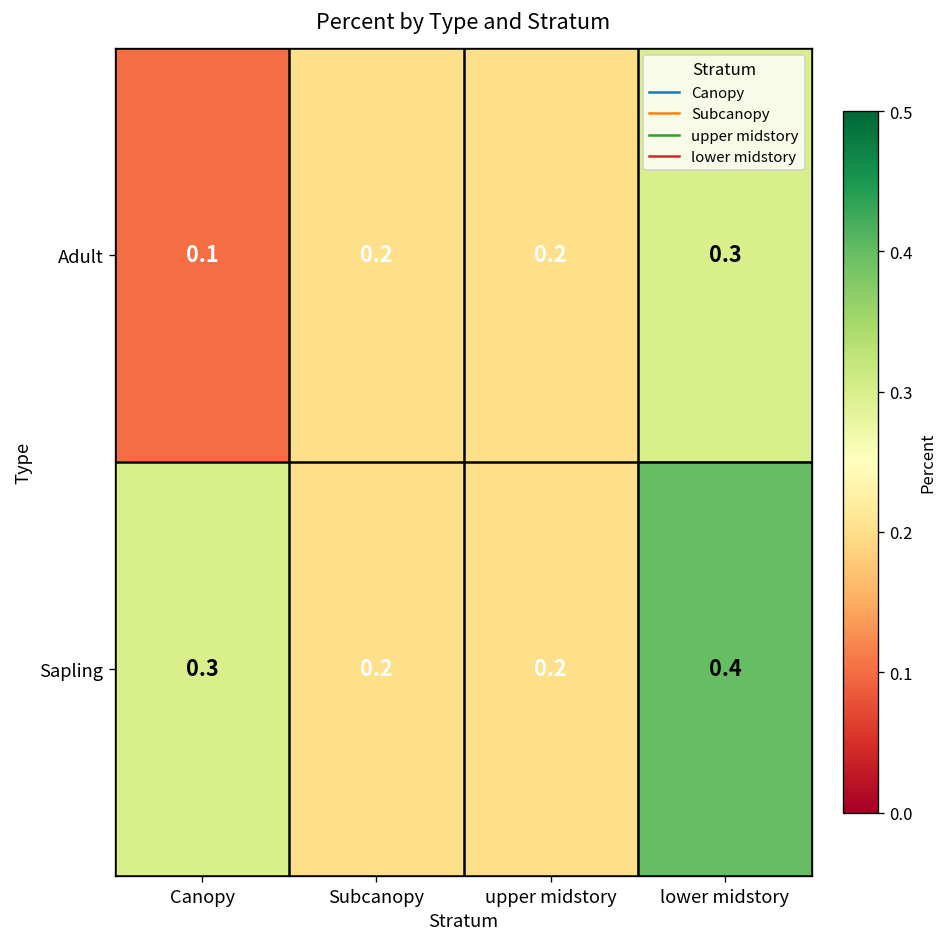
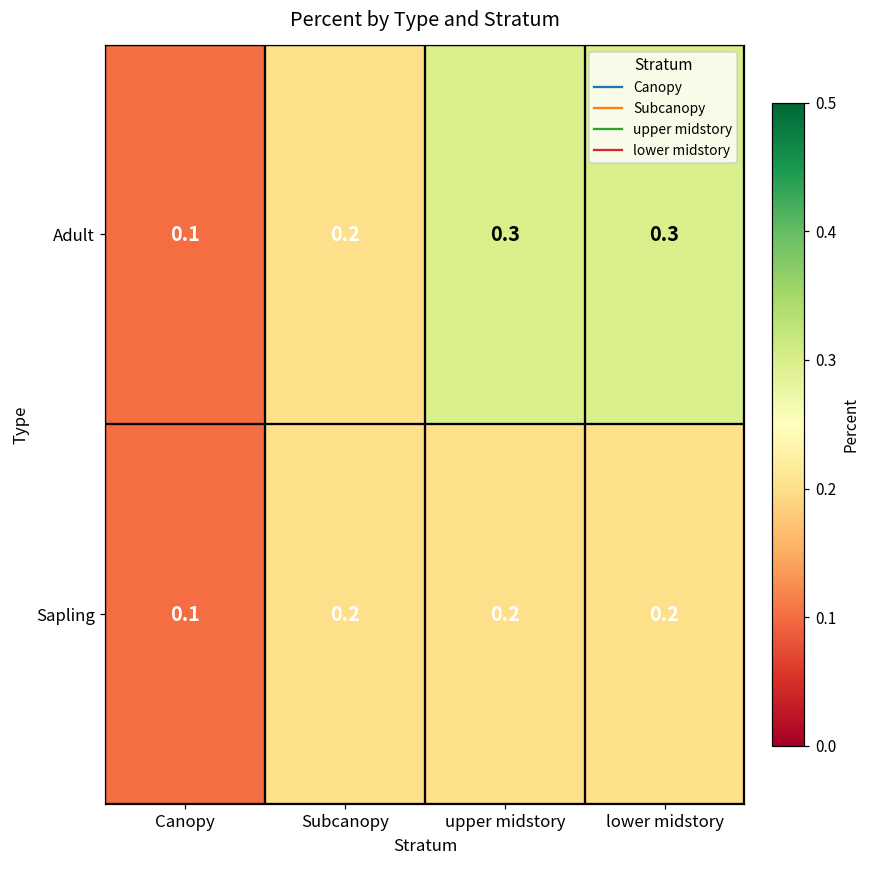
Adult, upper midstory: 0.2 -> 0.3
Sapling, Canopy: 0.3 -> 0.1
Sapling, lower midstory: 0.4 -> 0.2
